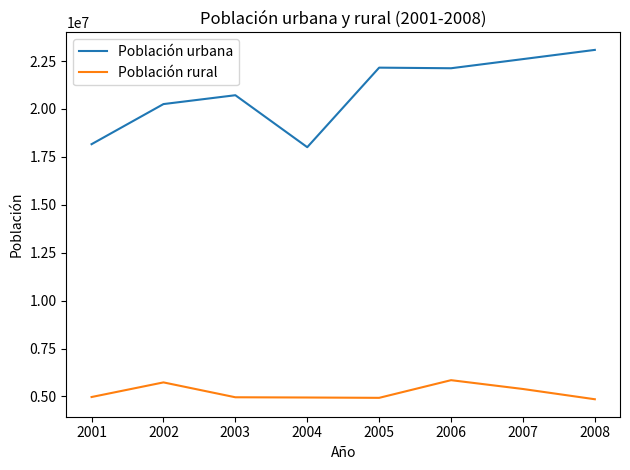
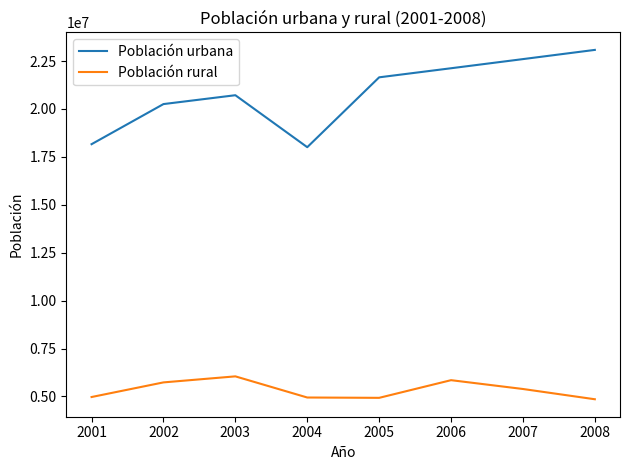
Población rural, 2003: 5000000 -> 6000000
Población urbana, 2005: 22200000 -> 21600000
